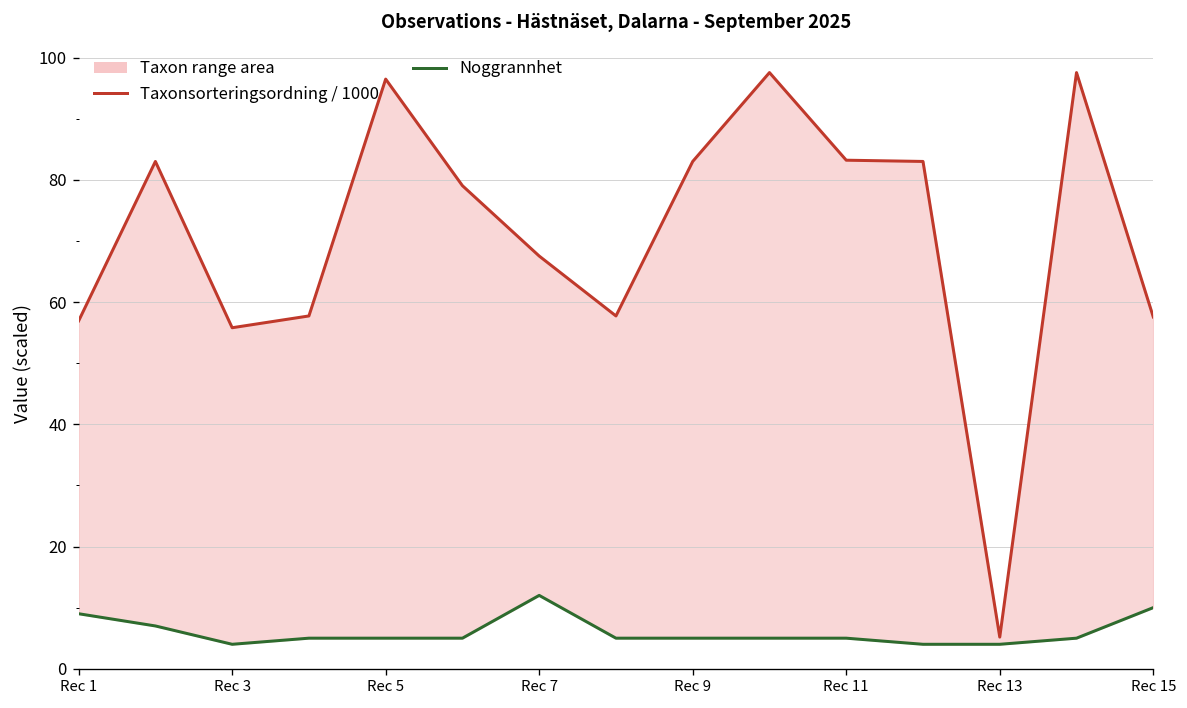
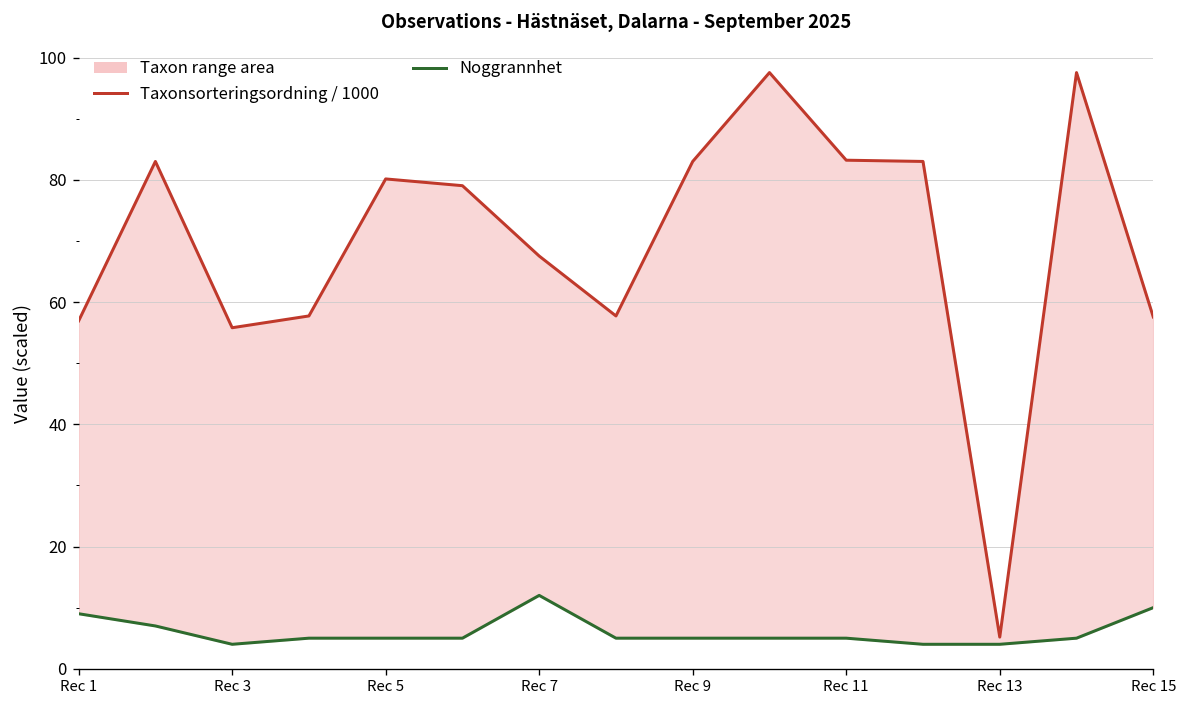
Taxonsorteringsordning / 1000, Rec 5: 96 -> 80
